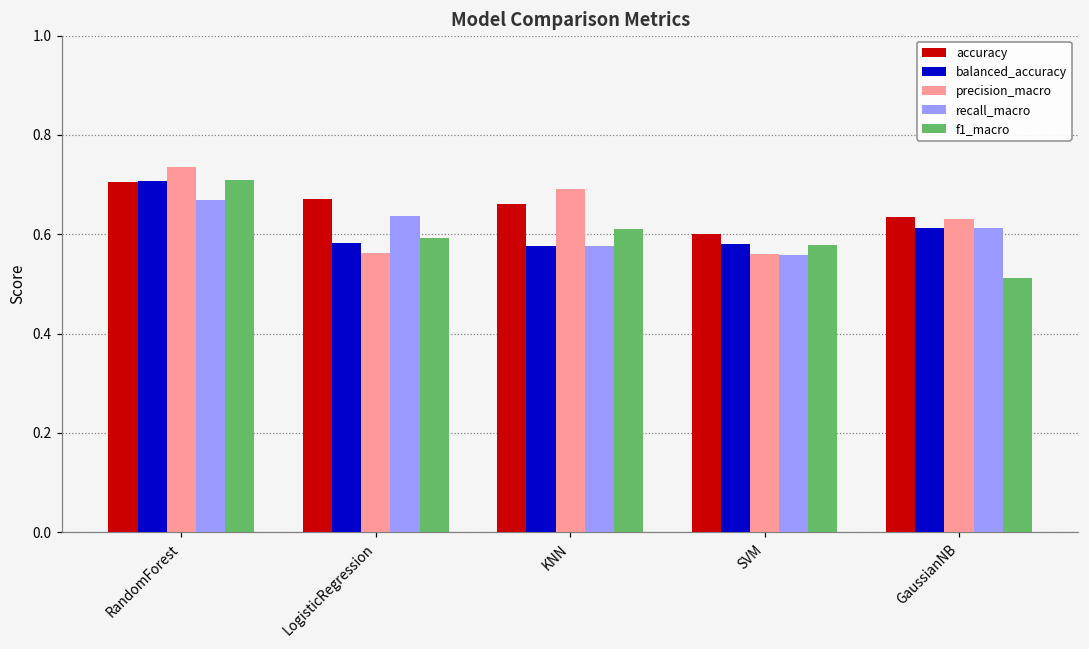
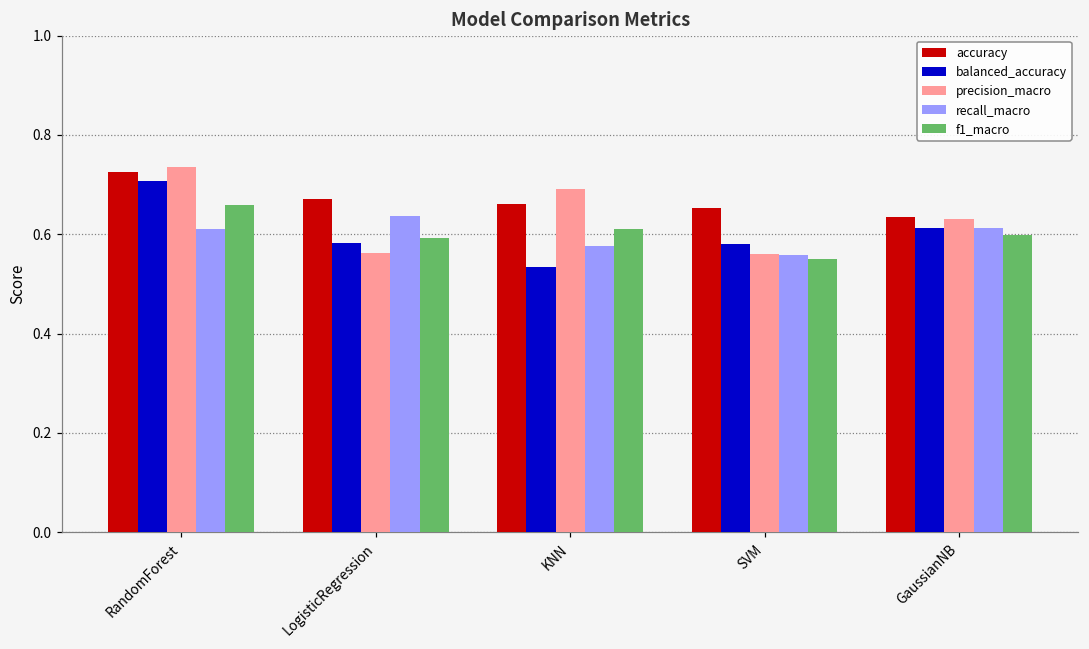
accuracy, RandomForest: 0.70 -> 0.72
recall_macro, RandomForest: 0.67 -> 0.61
f1_macro, RandomForest: 0.71 -> 0.66
balanced_accuracy, KNN: 0.58 -> 0.53
accuracy, SVM: 0.60 -> 0.65
f1_macro, SVM: 0.58 -> 0.55
f1_macro, GaussianNB: 0.51 -> 0.60
